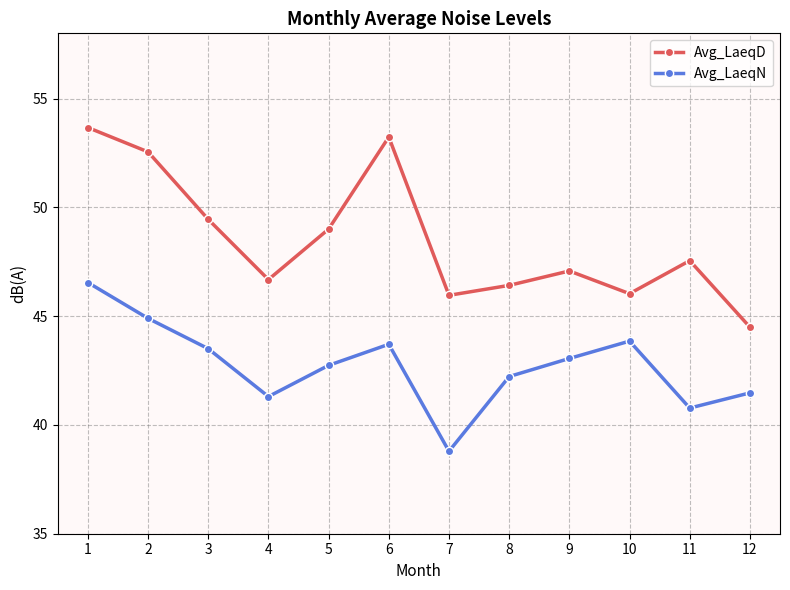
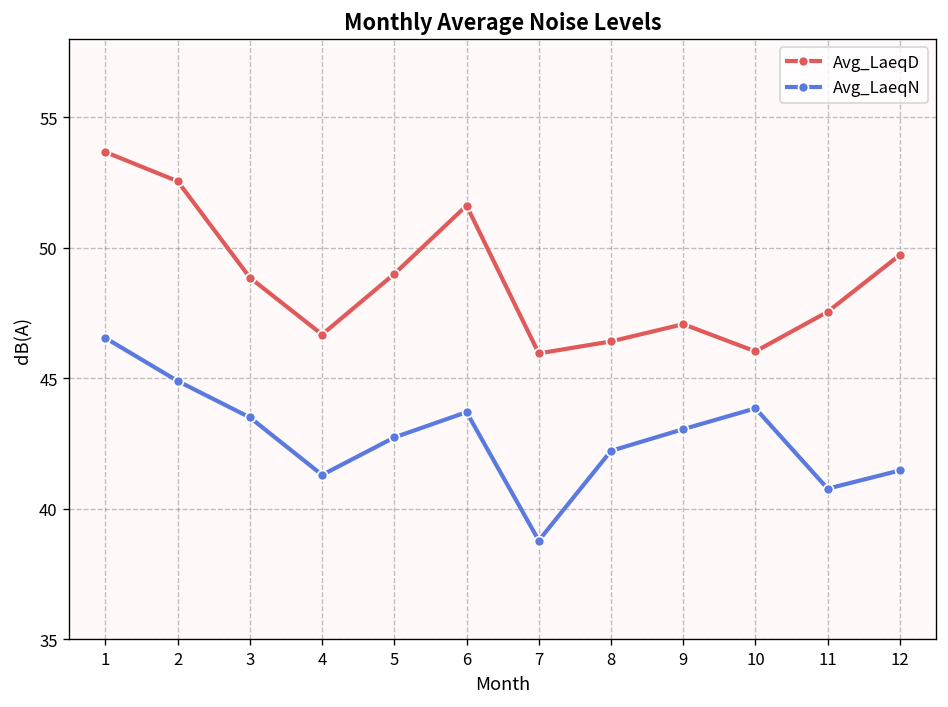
Avg_LaeqD, 3: 49.4 -> 48.9
Avg_LaeqD, 6: 53.2 -> 51.6
Avg_LaeqD, 12: 44.5 -> 49.7
